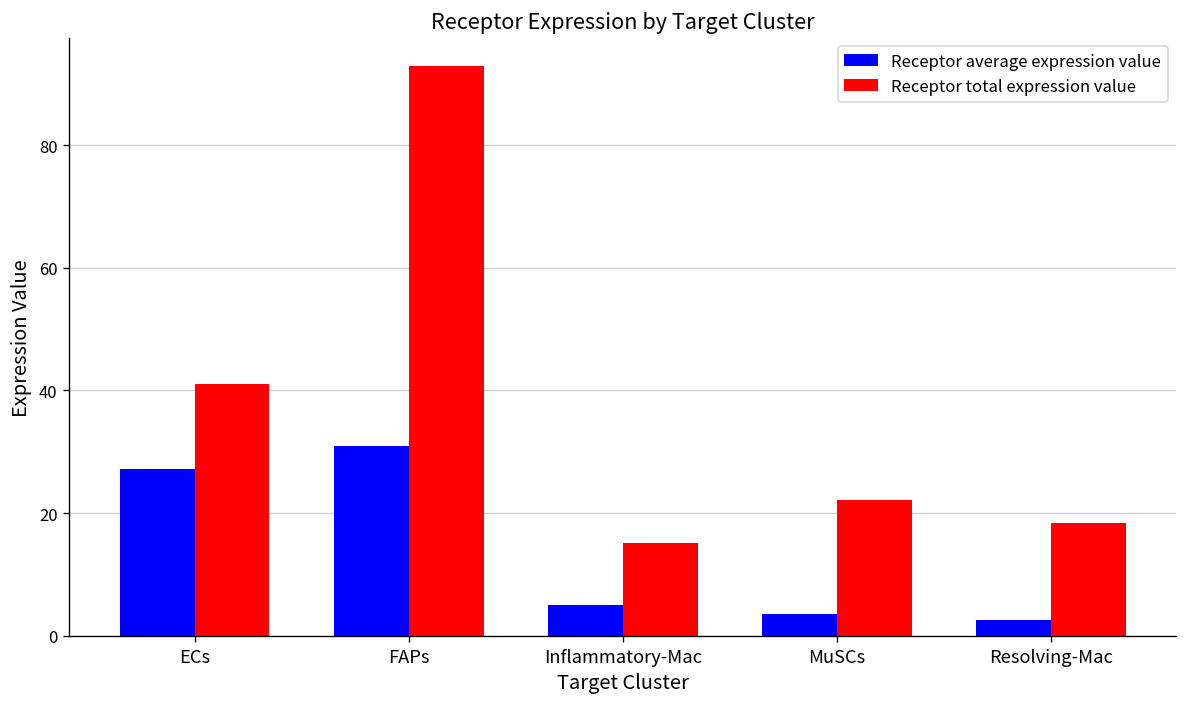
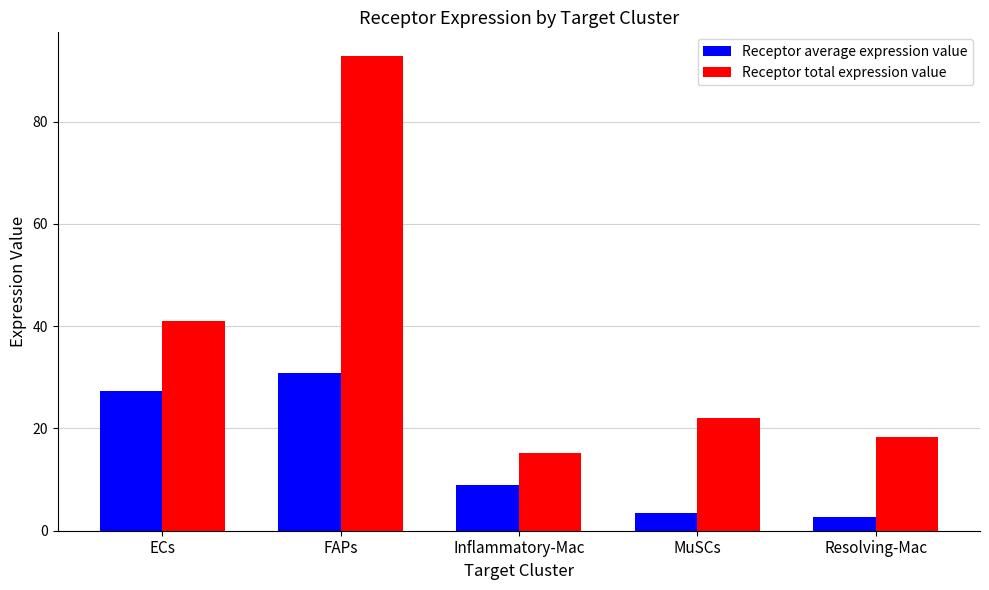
Receptor average expression value, Inflammatory-Mac: 5 -> 9
